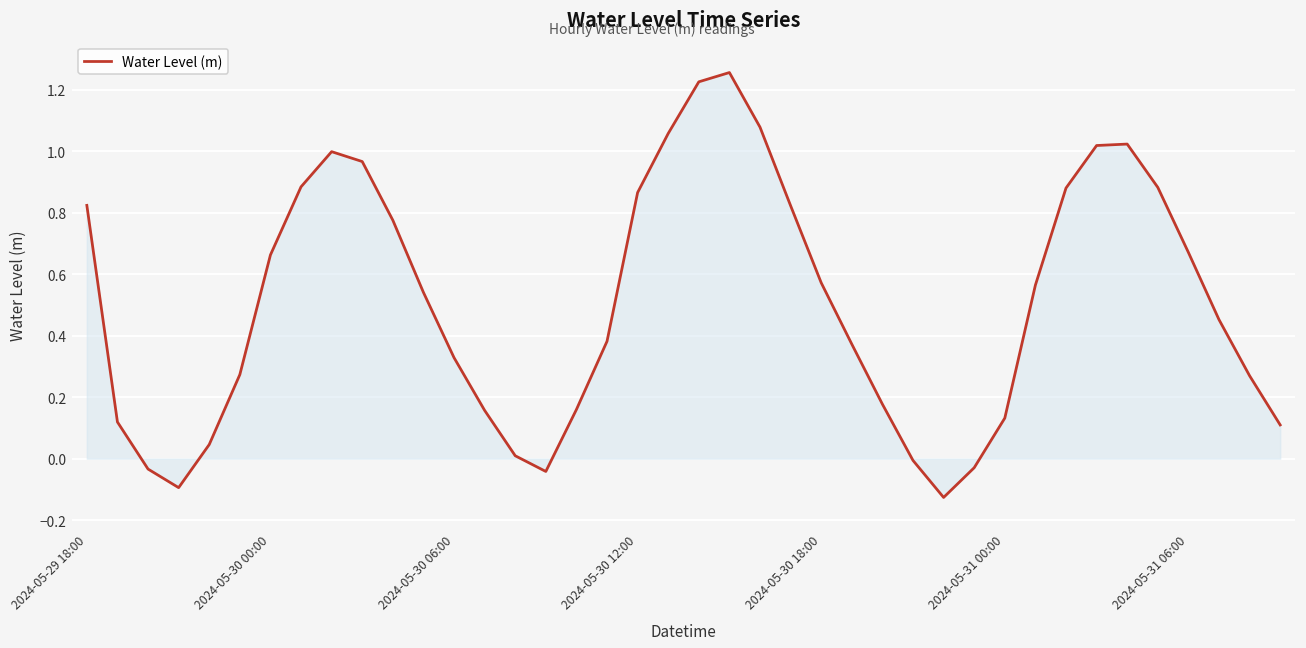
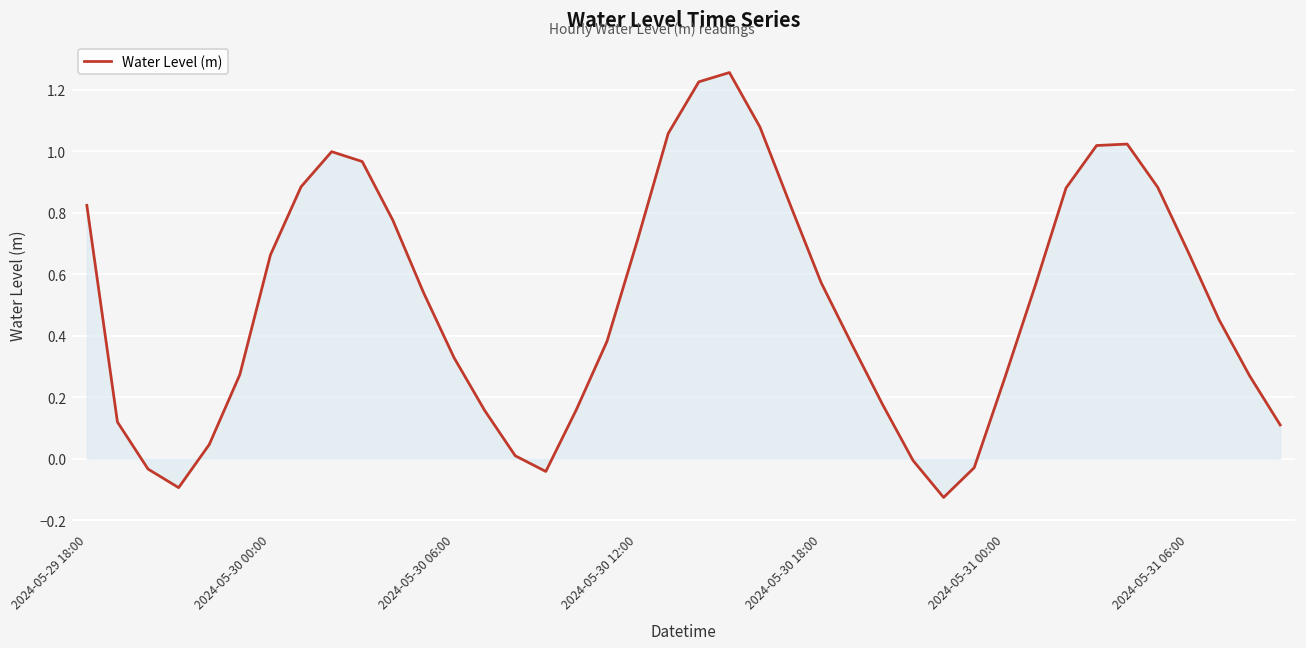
Water Level (m), 2024-05-30 12:00: 0.87 -> 0.71
Water Level (m), 2024-05-31 00:00: 0.13 -> 0.26
